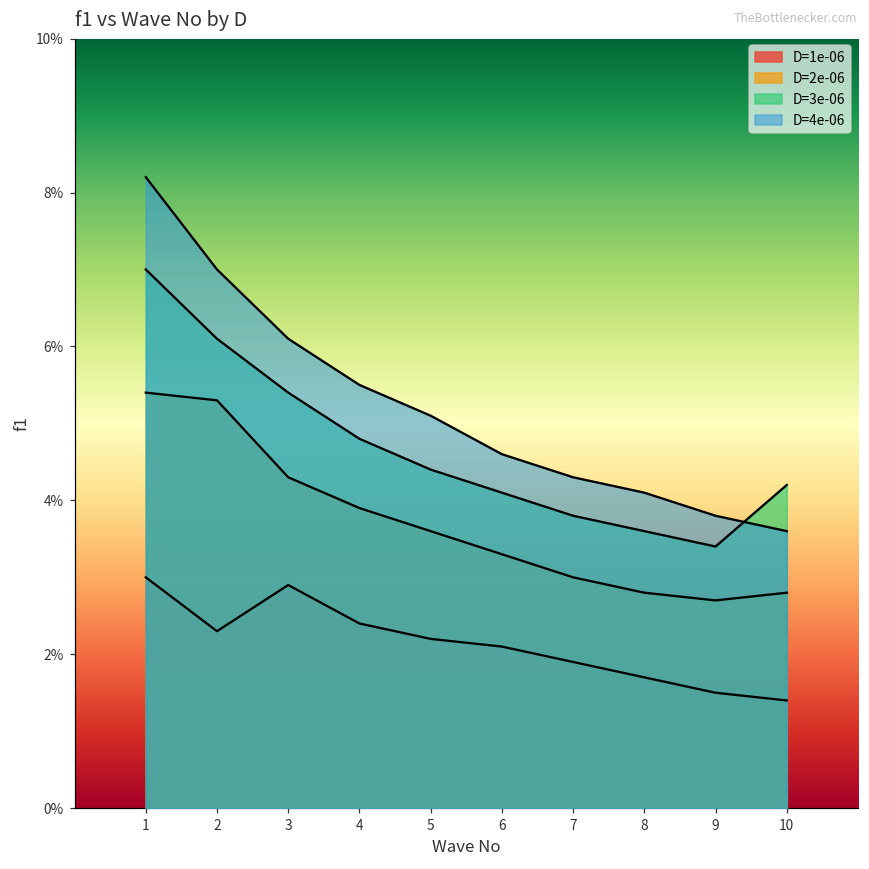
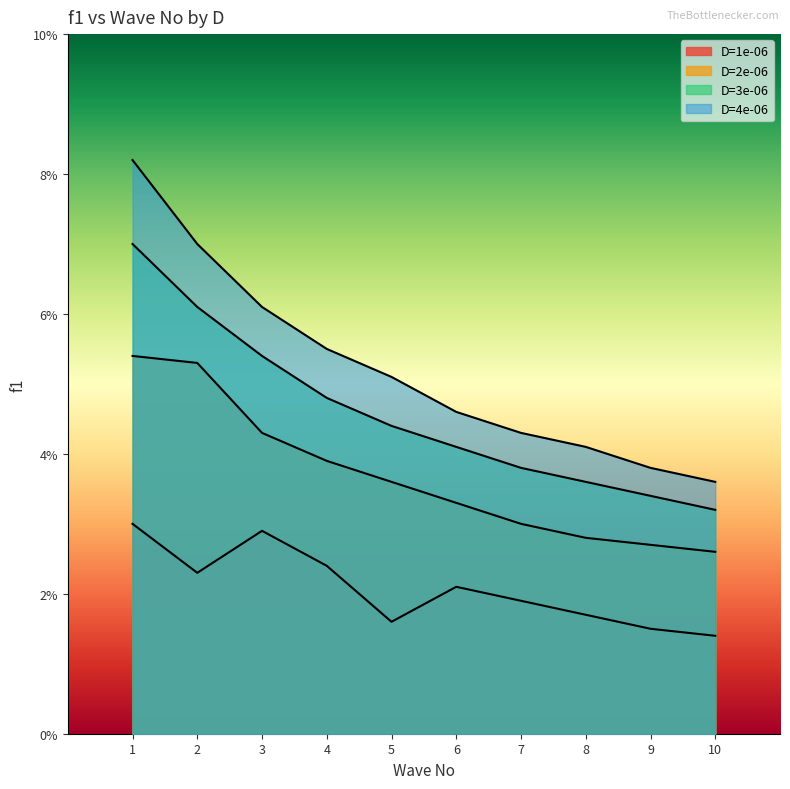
D=1e-06, 5: 2.2% -> 1.6%
D=2e-06, 10: 2.8% -> 2.6%
D=3e-06, 10: 4.2% -> 3.2%
